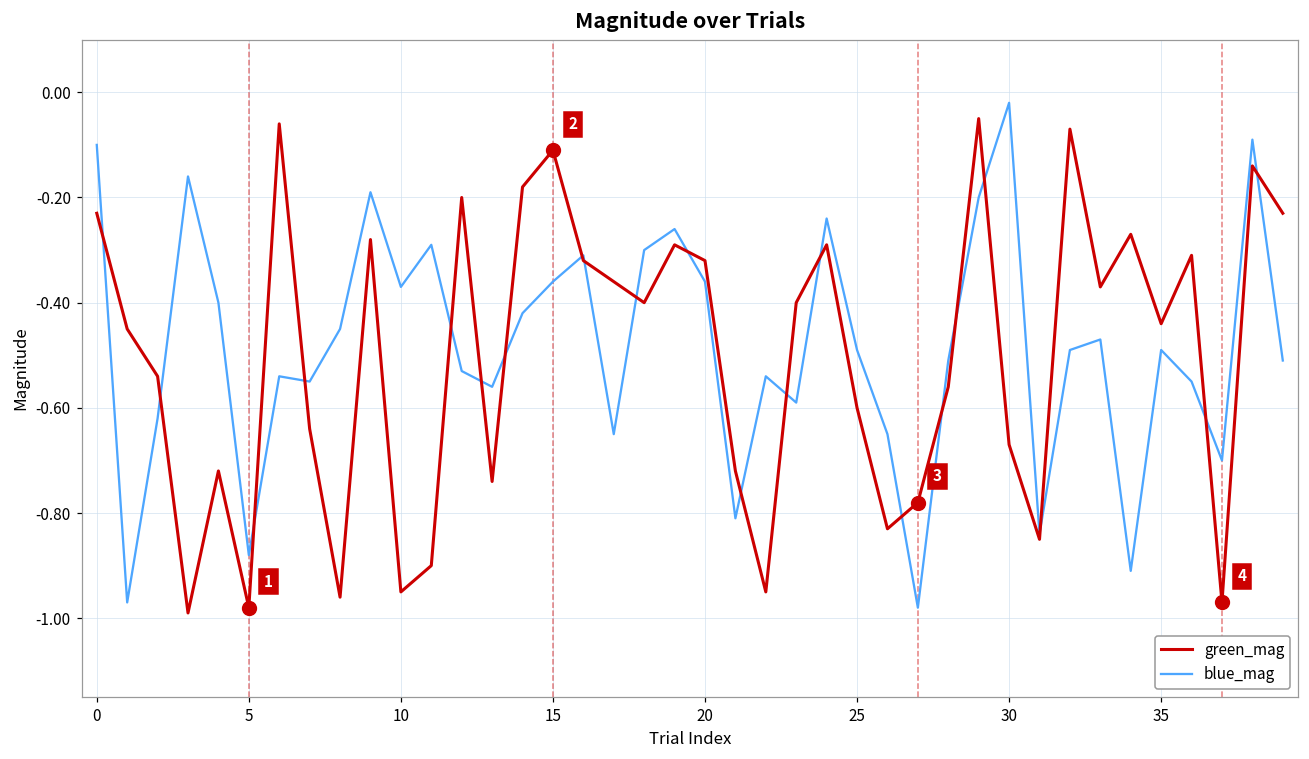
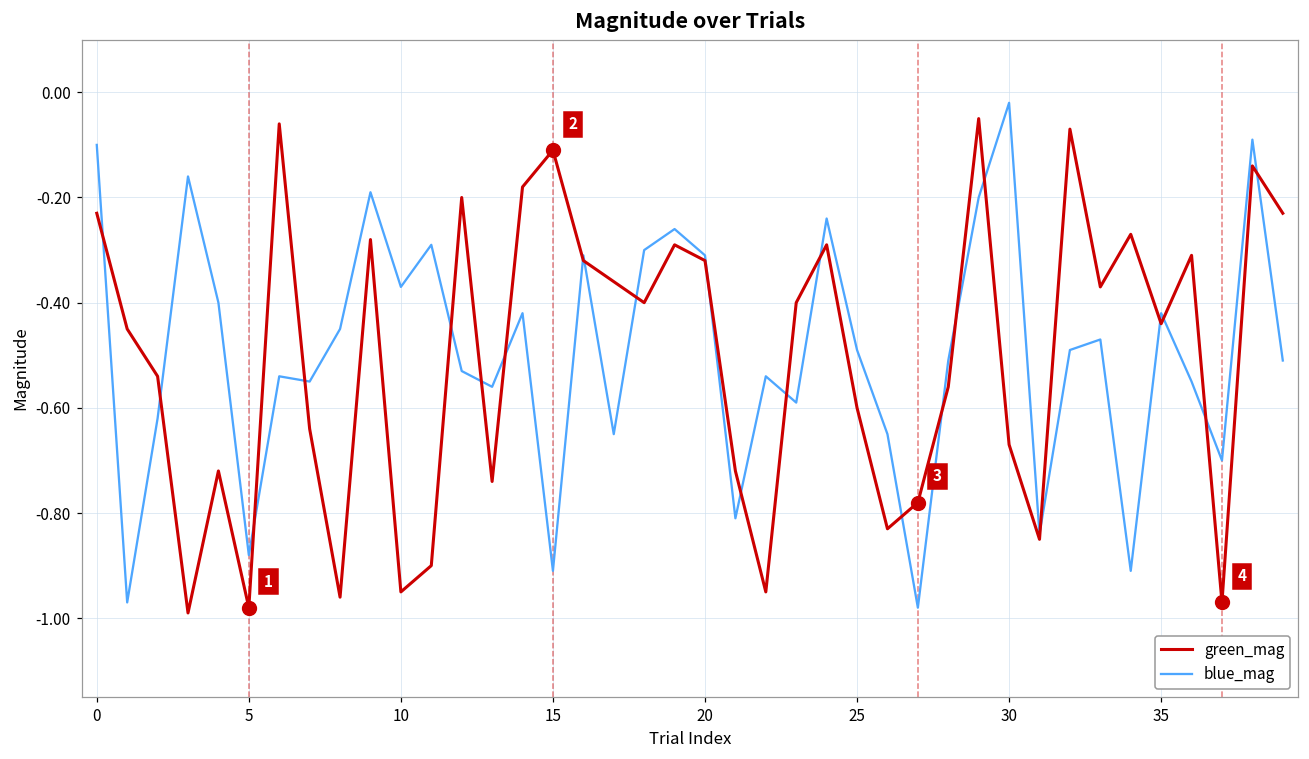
blue_mag, 15: -0.36 -> -0.91
blue_mag, 20: -0.36 -> -0.31
blue_mag, 35: -0.49 -> -0.42
